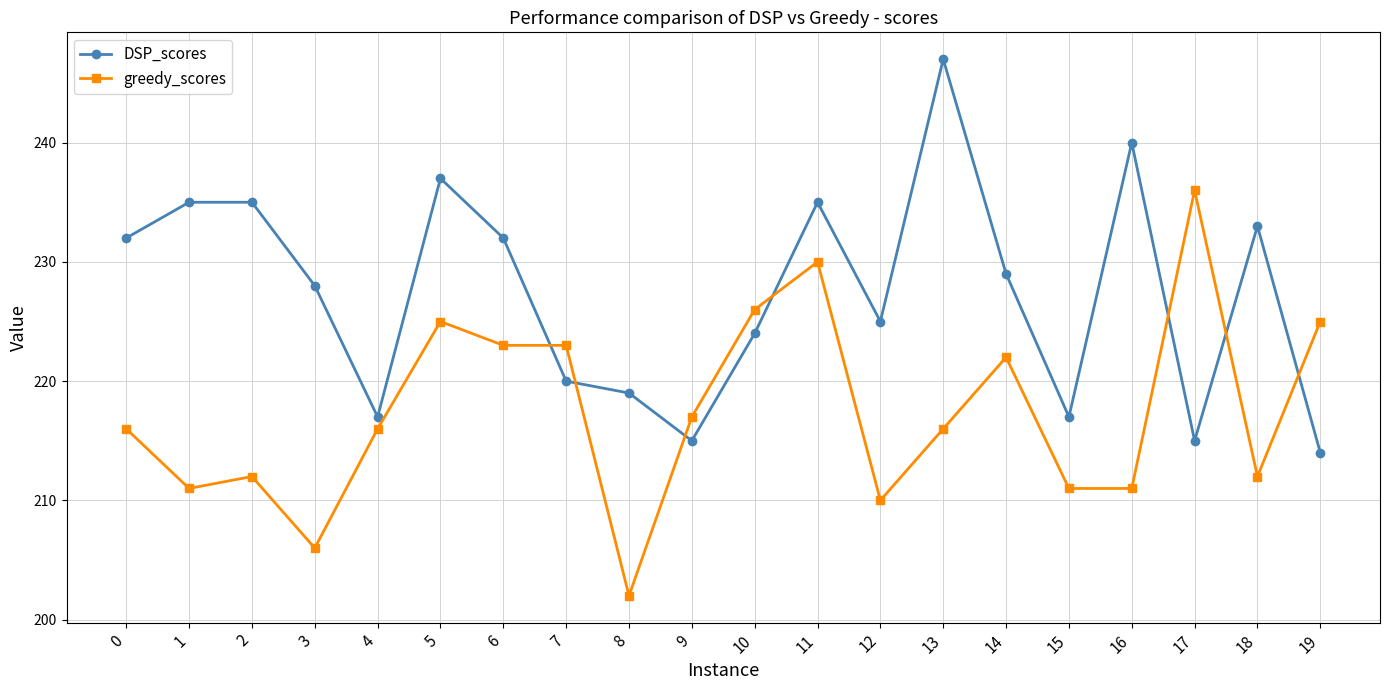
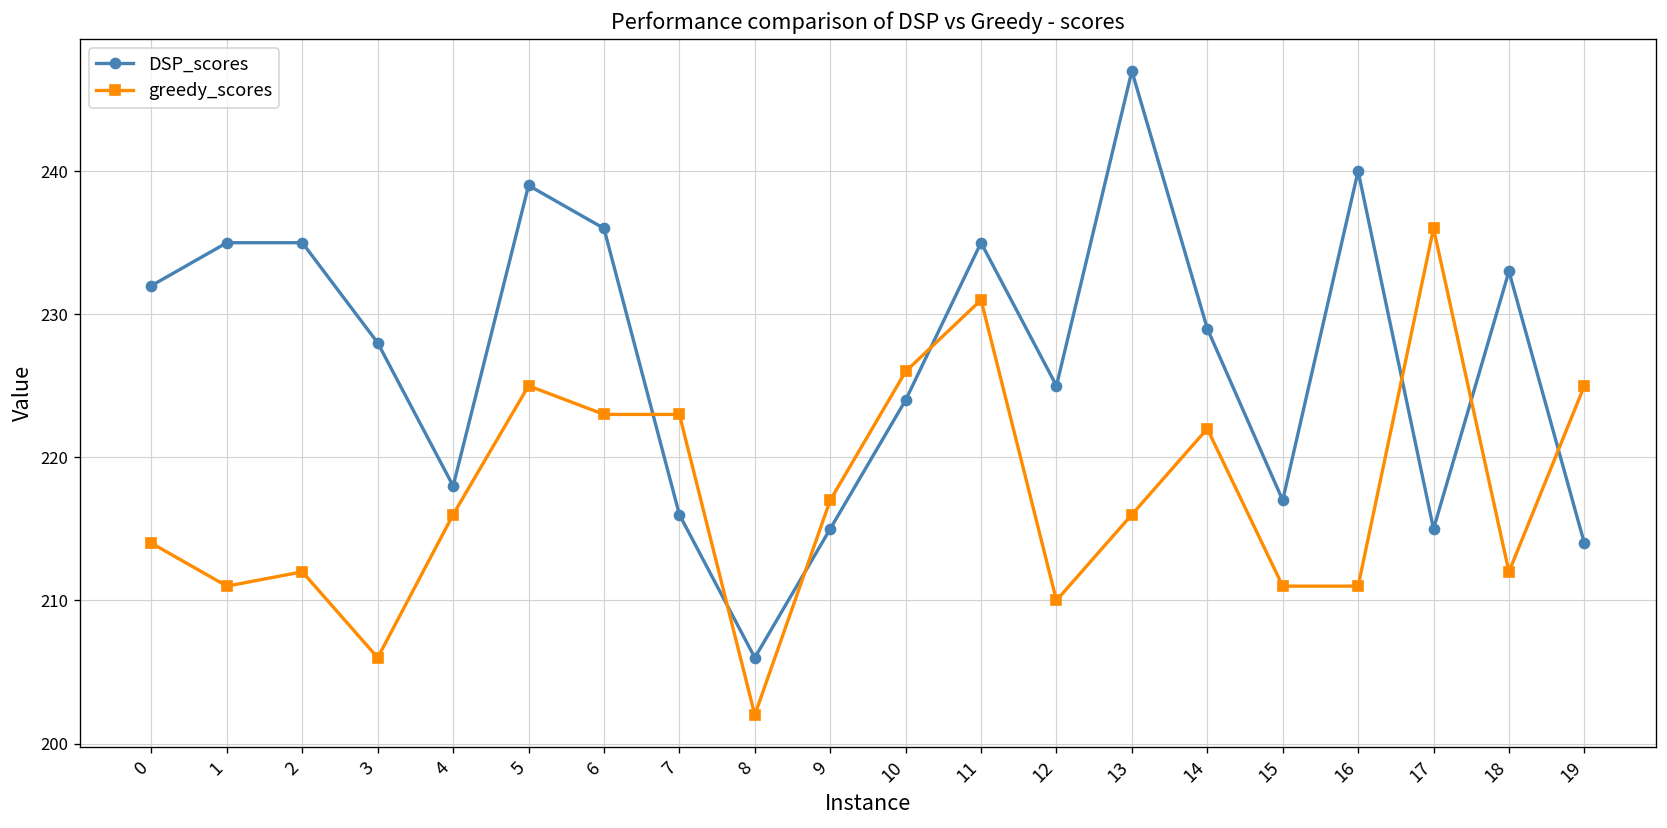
greedy_scores, 0: 216 -> 214
DSP_scores, 4: 217 -> 218
DSP_scores, 5: 237 -> 239
DSP_scores, 6: 232 -> 236
DSP_scores, 7: 220 -> 216
DSP_scores, 8: 219 -> 206
greedy_scores, 11: 230 -> 231
